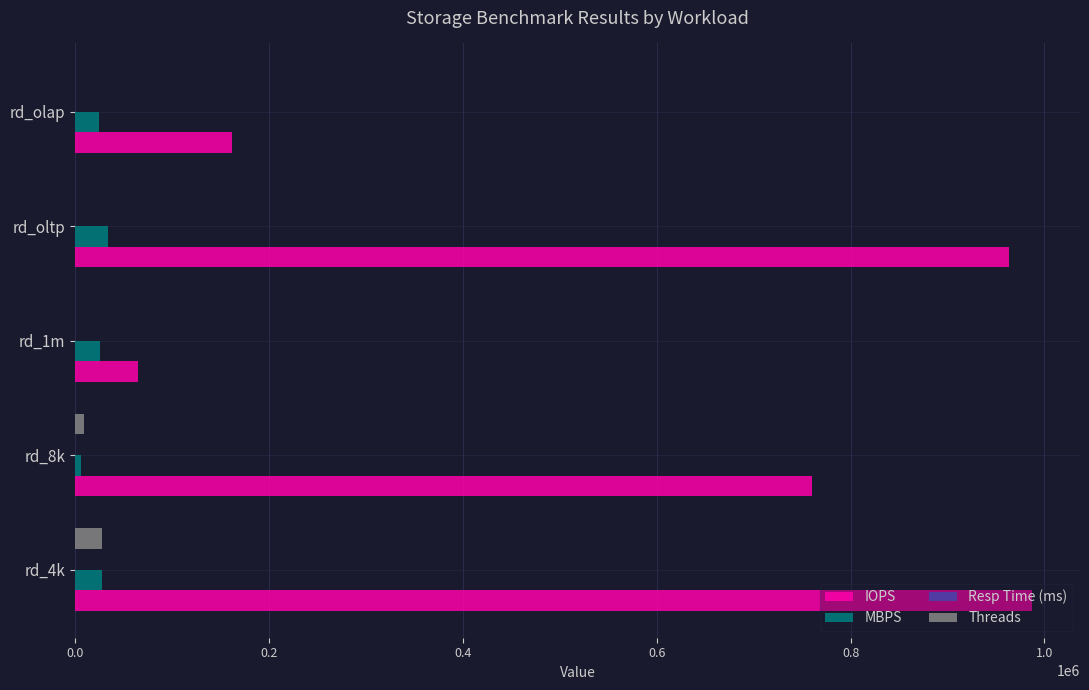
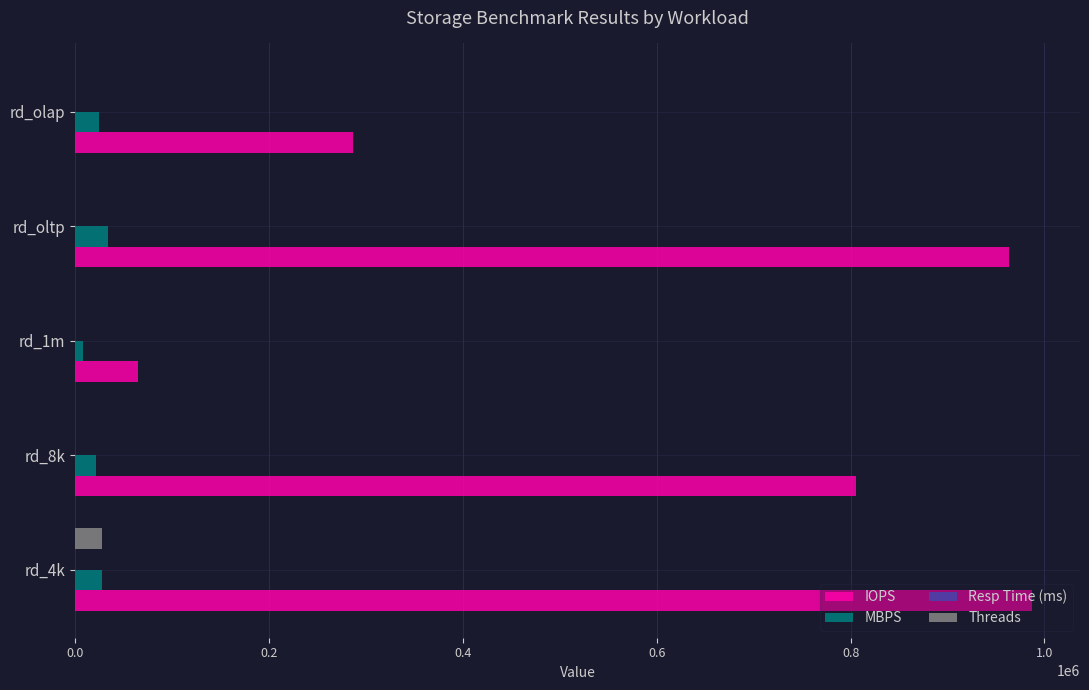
IOPS, rd_olap: 160000 -> 290000
MBPS, rd_1m: 30000 -> 10000
Threads, rd_8k: 10000 -> 0
MBPS, rd_8k: 10000 -> 20000
IOPS, rd_8k: 760000 -> 810000
